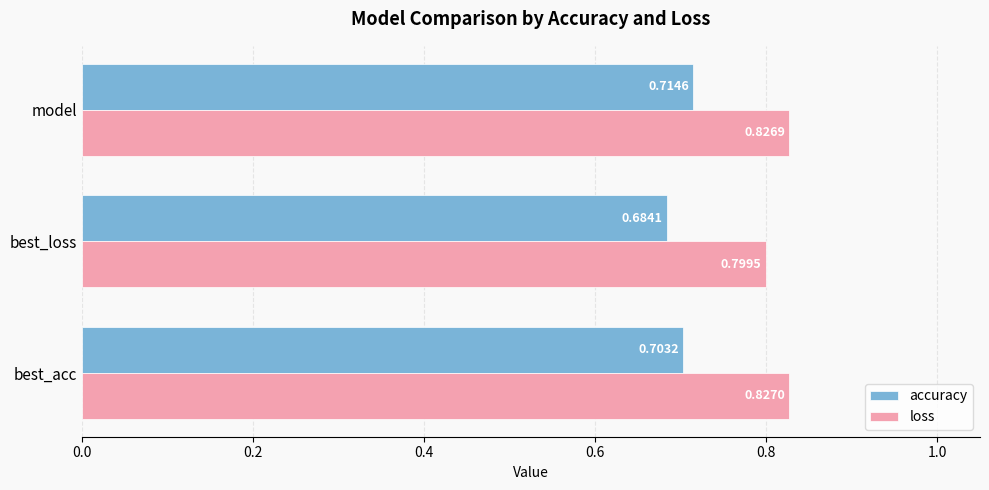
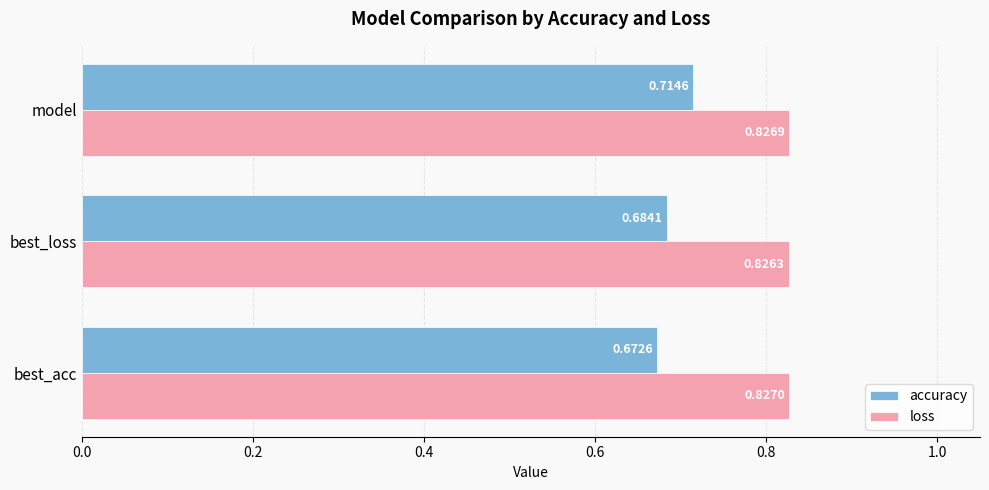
loss, best_loss: 0.7995 -> 0.8263
accuracy, best_acc: 0.7032 -> 0.6726
